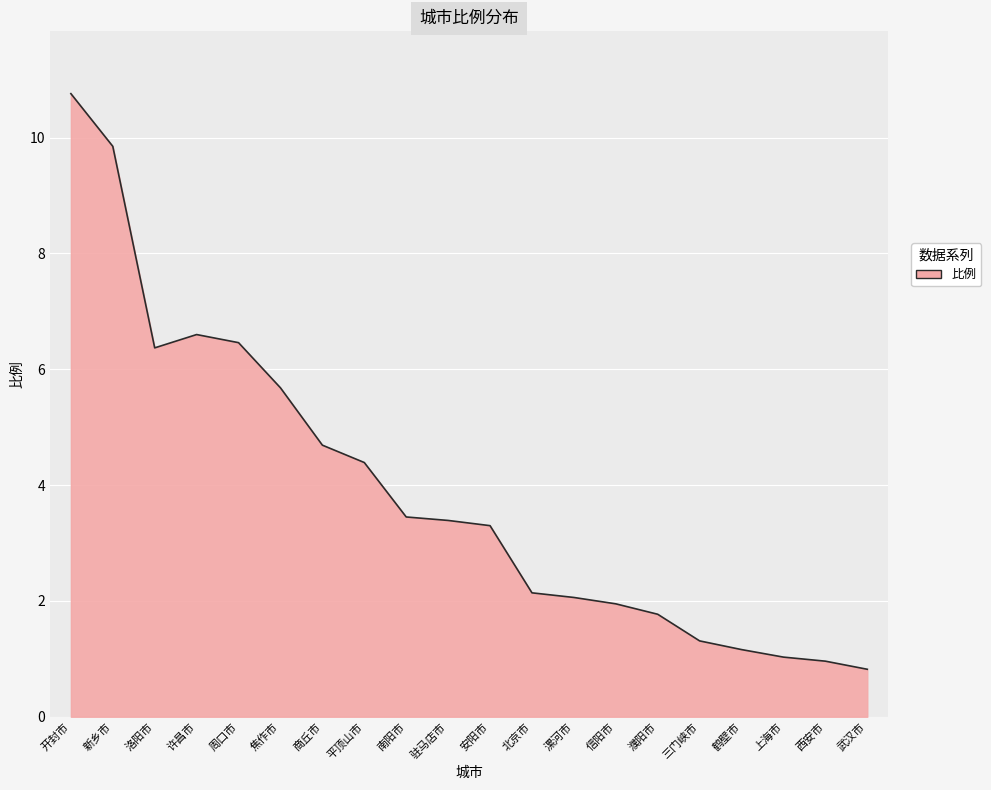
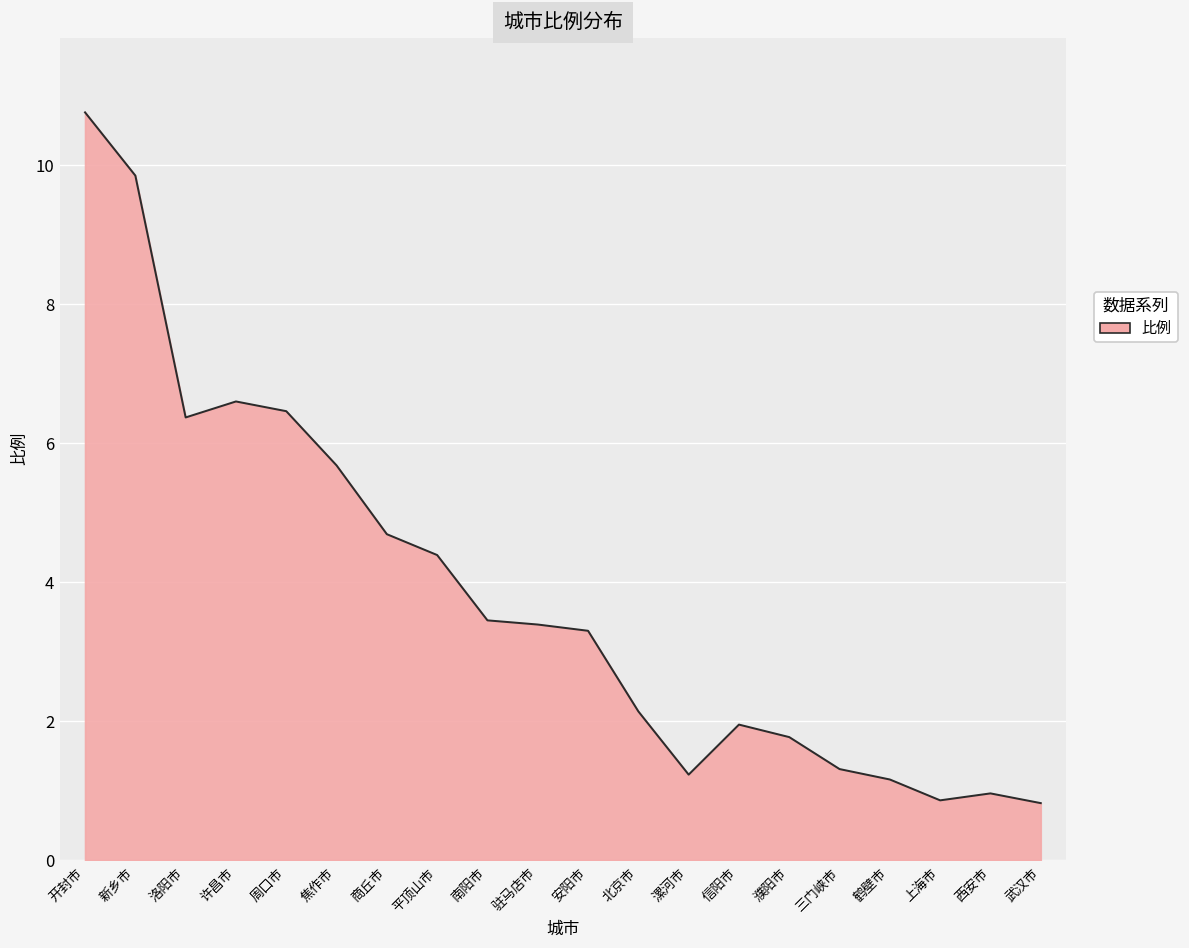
漯河市: 2.1 -> 1.2
上海市: 1.0 -> 0.9
